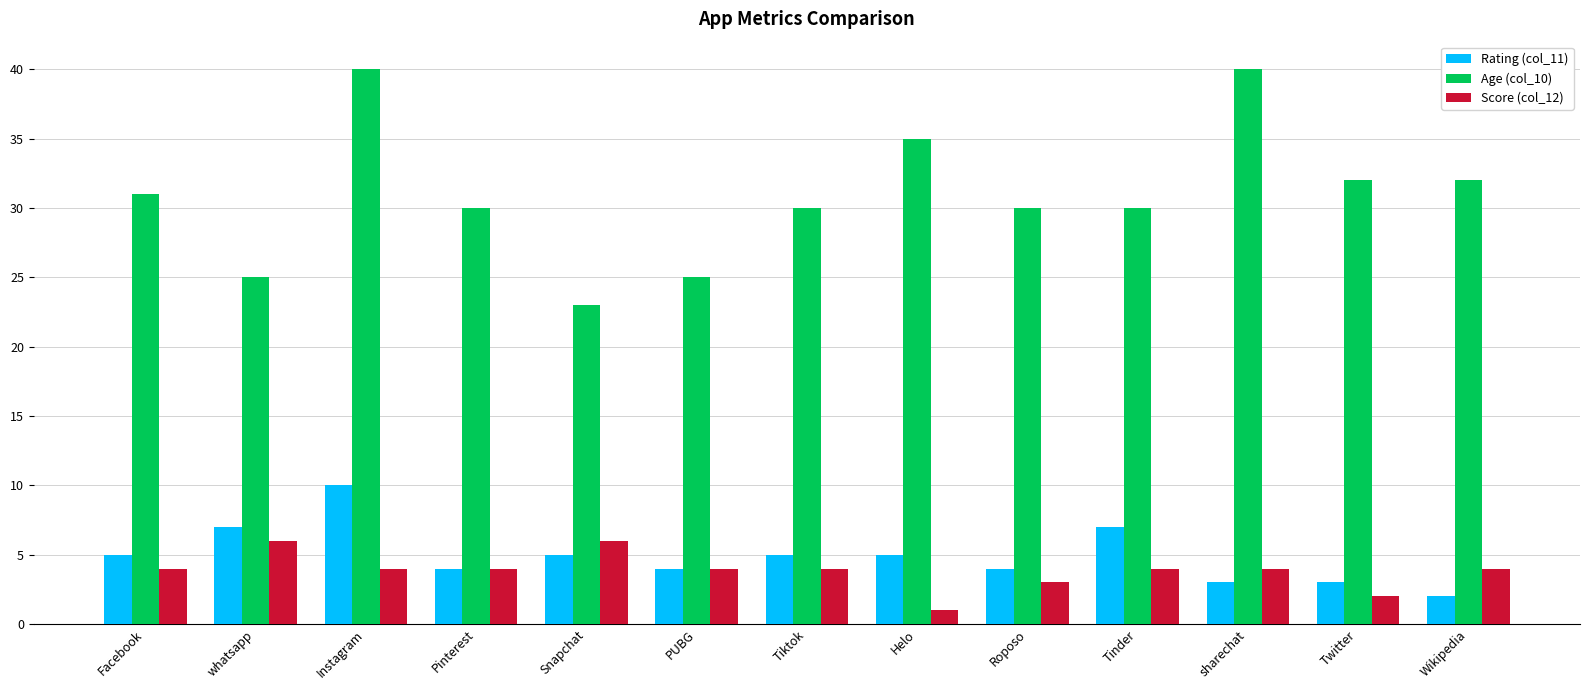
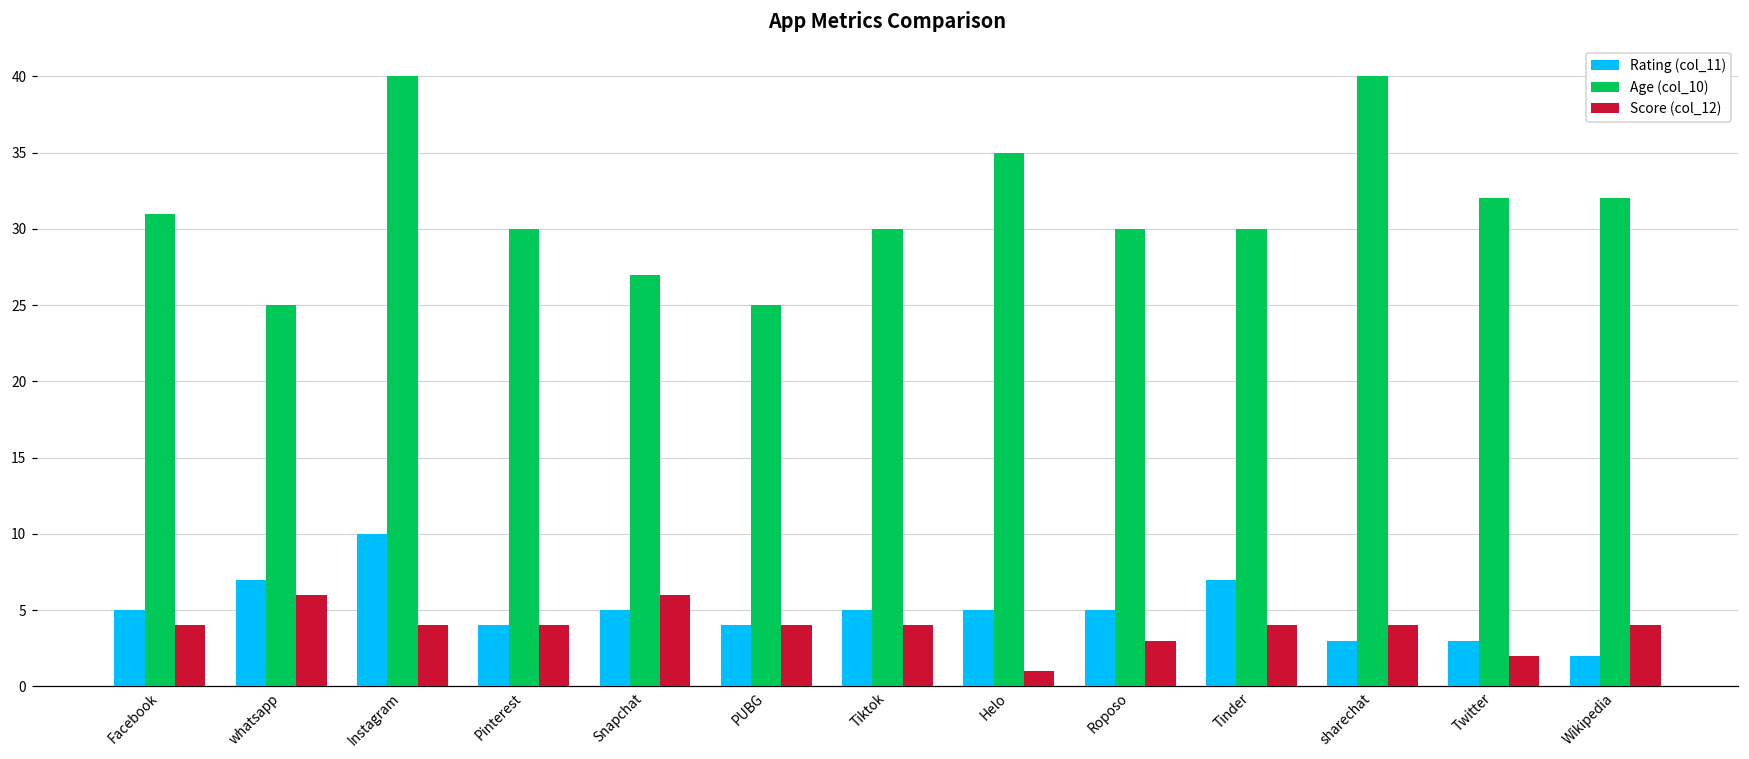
Age (col_10), Snapchat: 23 -> 27
Rating (col_11), Roposo: 4 -> 5
